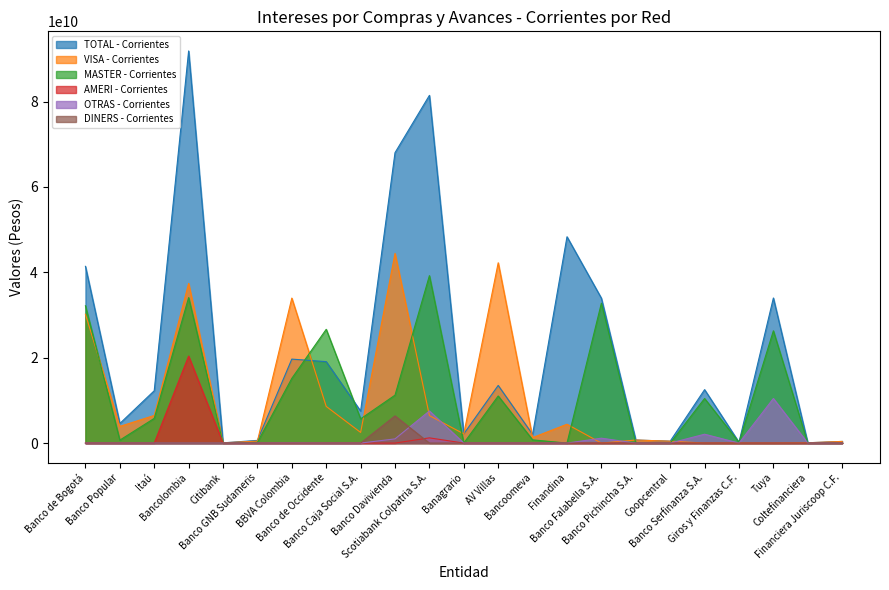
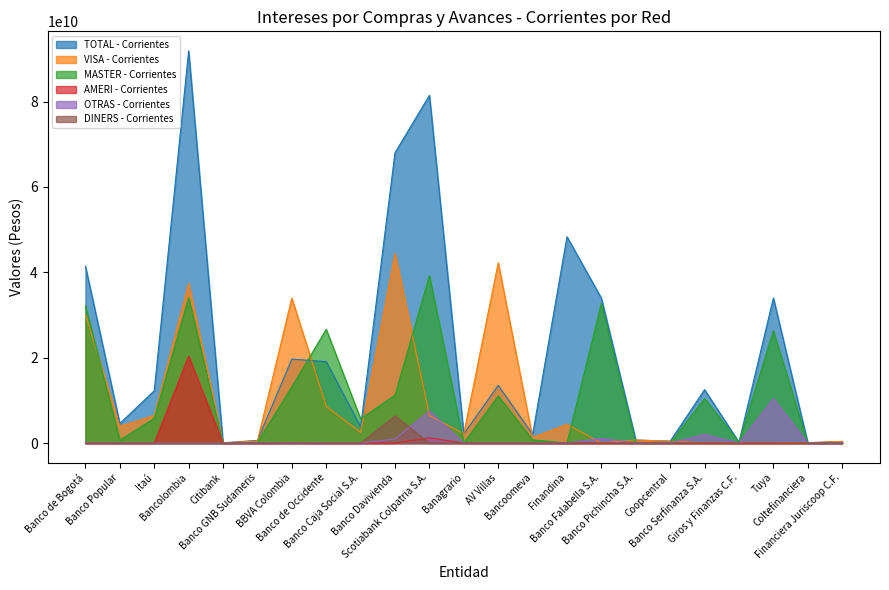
MASTER - Corrientes, BBVA Colombia: 15000000000 -> 13000000000
TOTAL - Corrientes, Banco Caja Social S.A.: 8000000000 -> 4000000000
